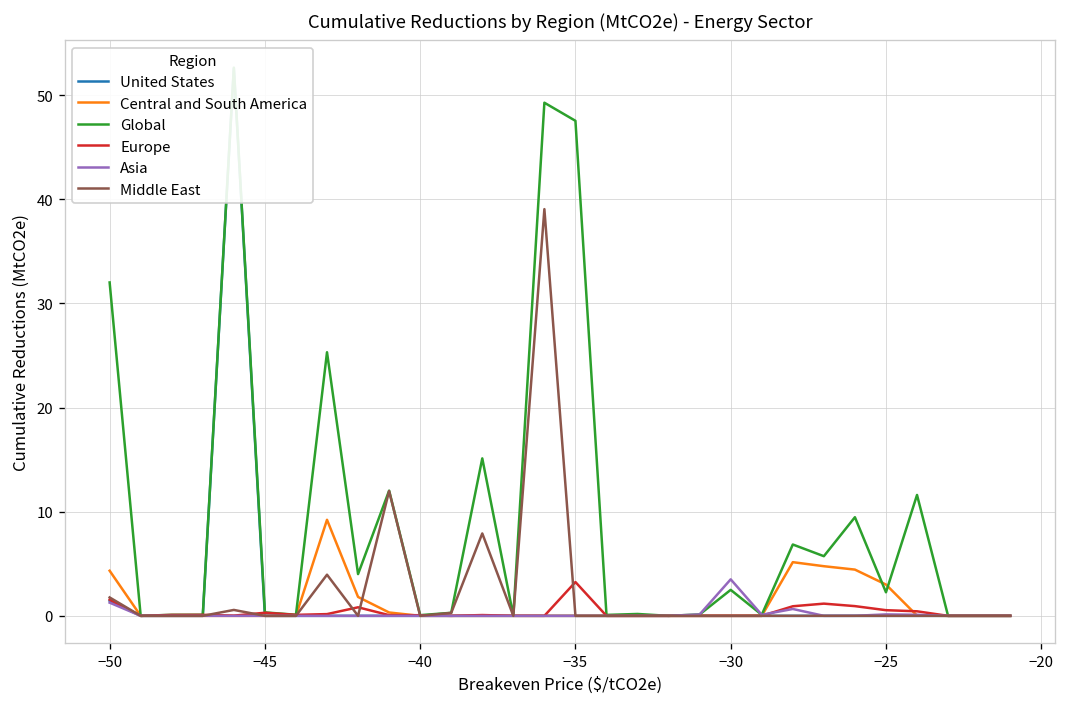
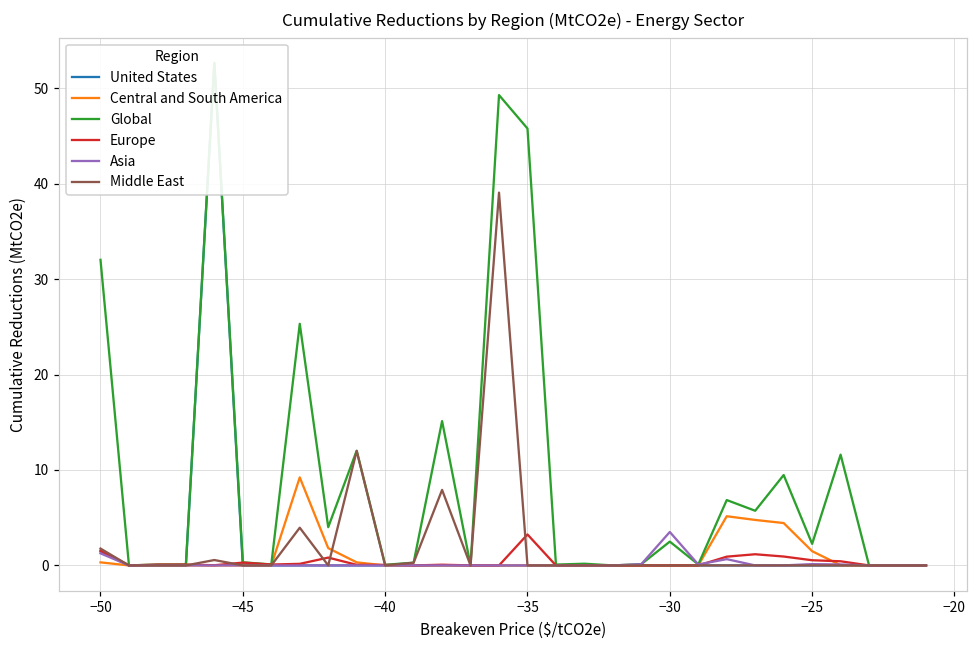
Central and South America, −50: 4 -> 0
Global, −35: 48 -> 46
Central and South America, −25: 3 -> 1
